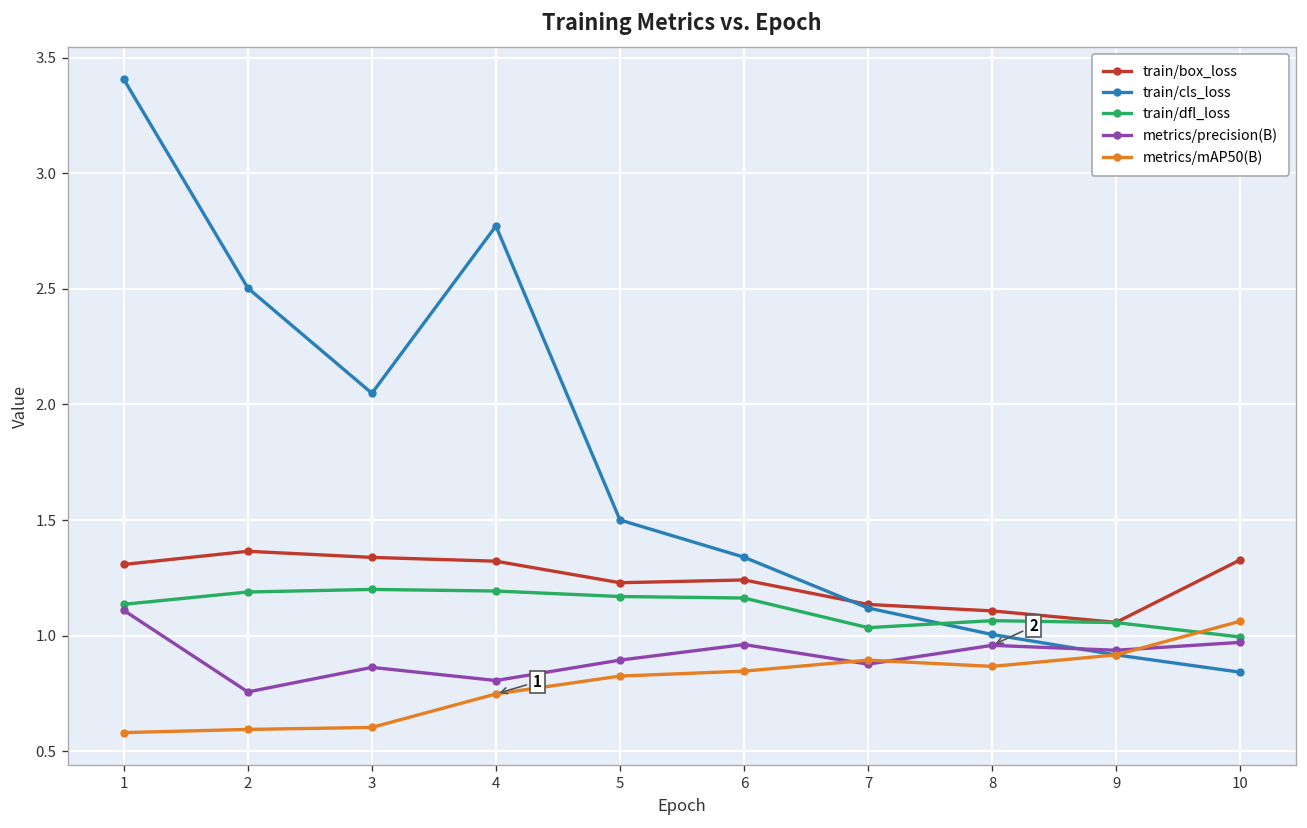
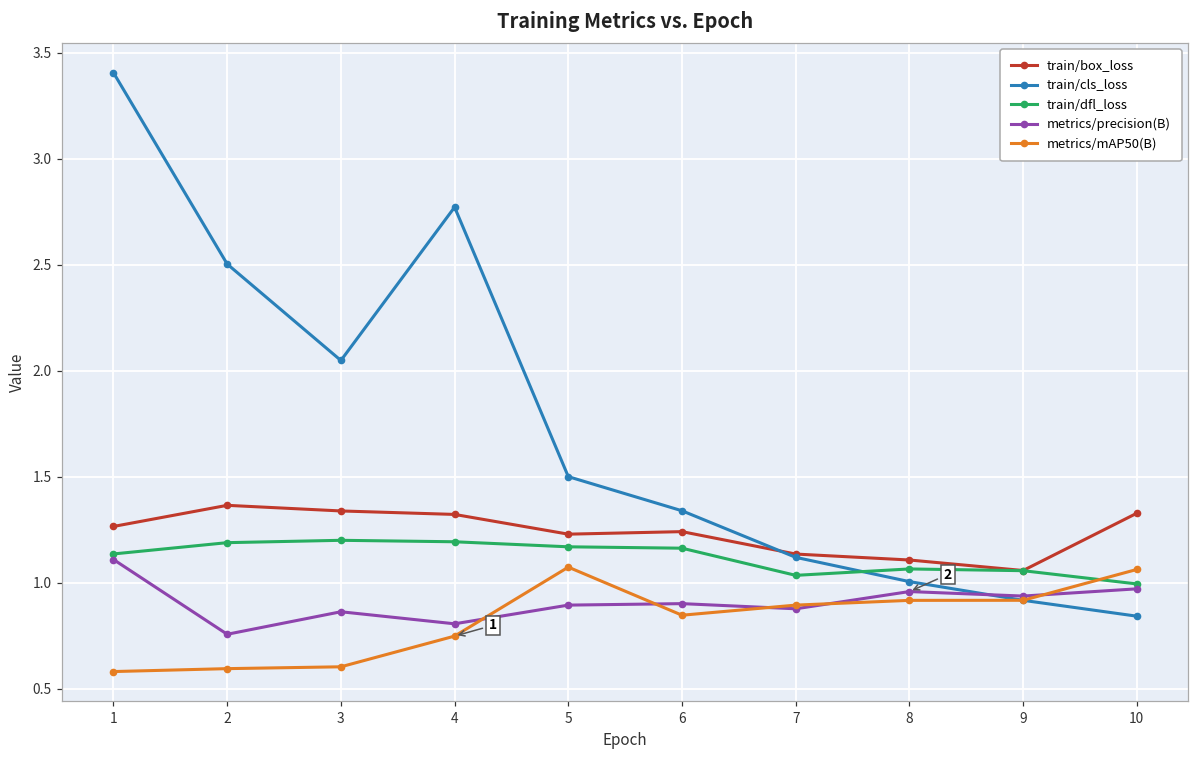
train/box_loss, 1: 1.31 -> 1.27
metrics/mAP50(B), 5: 0.83 -> 1.07
metrics/precision(B), 6: 0.96 -> 0.90
metrics/mAP50(B), 8: 0.87 -> 0.92
